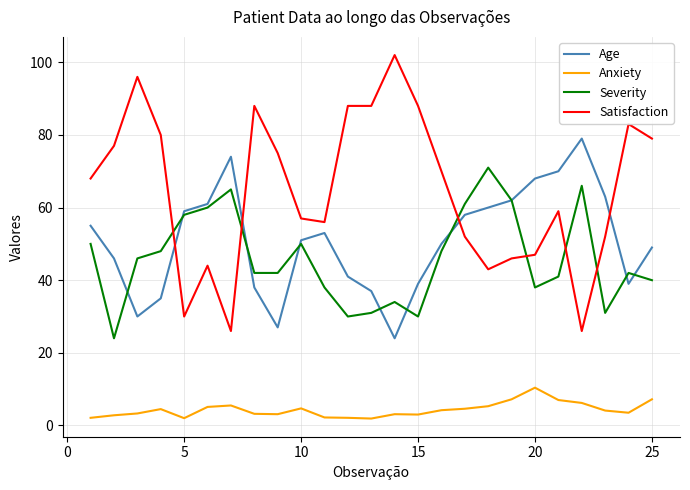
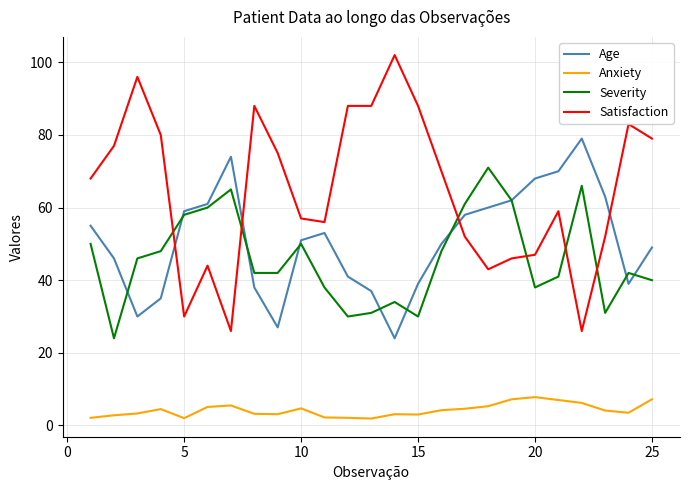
Anxiety, 20: 10 -> 8
